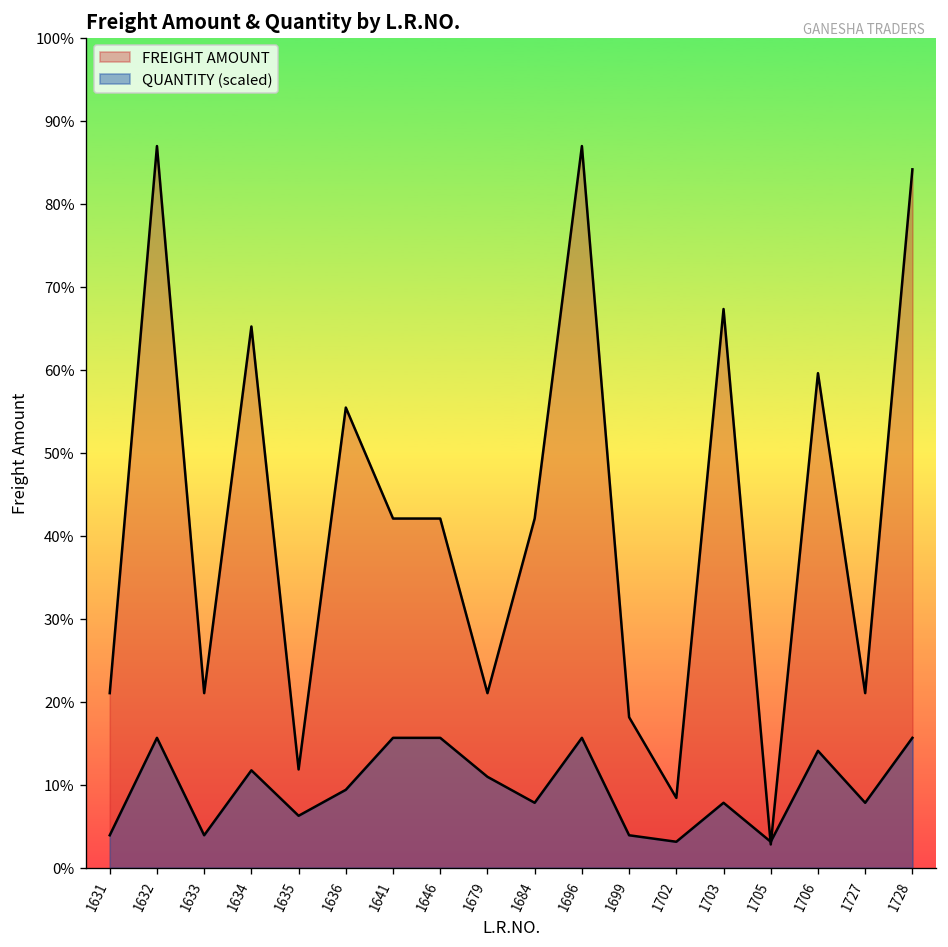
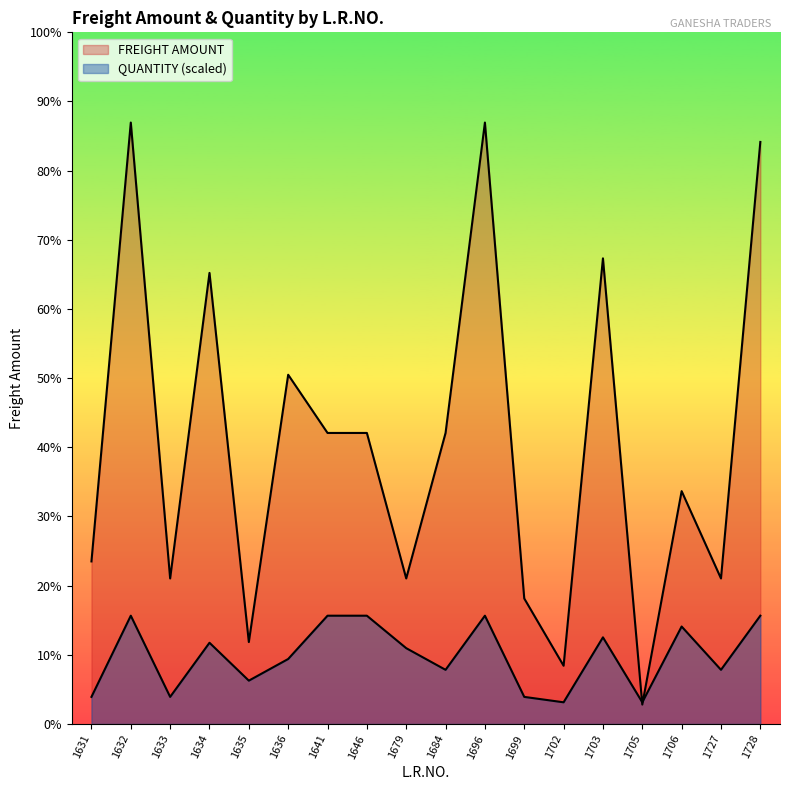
FREIGHT AMOUNT, 1631: 21% -> 24%
FREIGHT AMOUNT, 1636: 55% -> 50%
QUANTITY (scaled), 1703: 8% -> 13%
FREIGHT AMOUNT, 1706: 60% -> 34%
